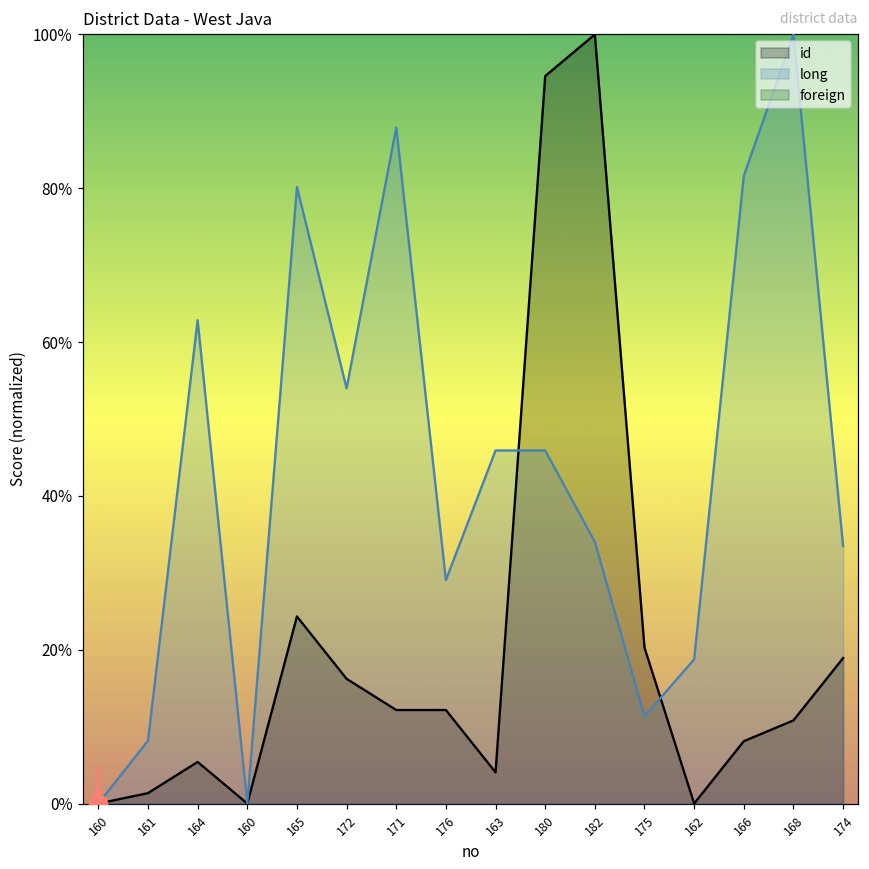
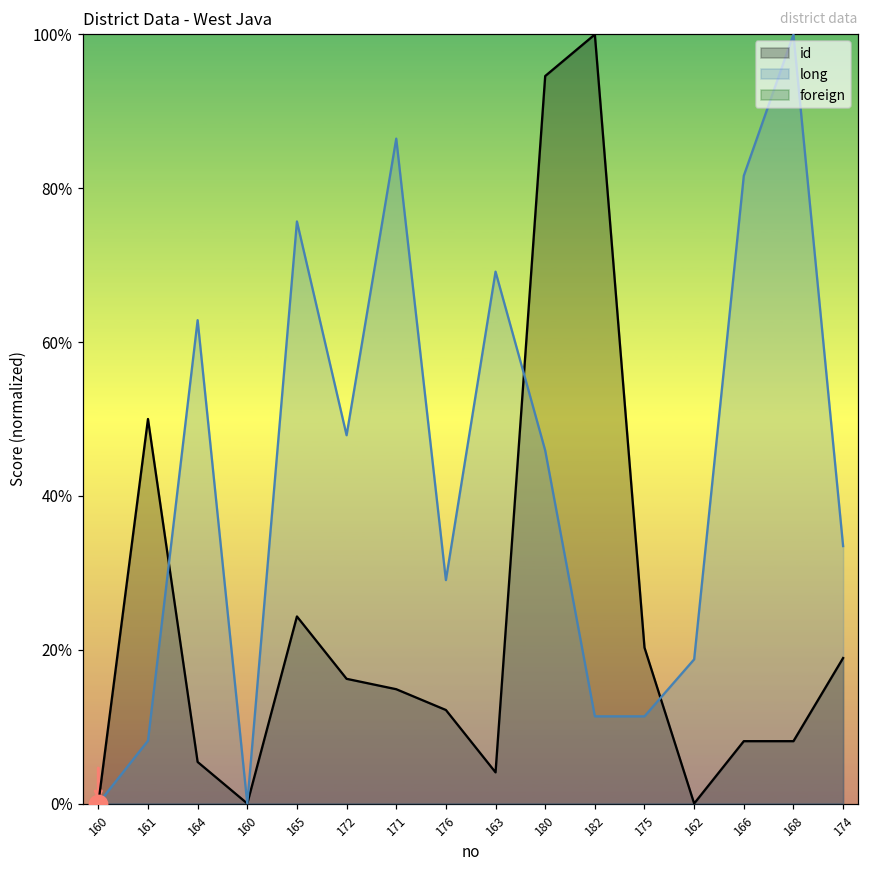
id, 161: 1% -> 50%
long, 165: 80% -> 76%
long, 172: 54% -> 48%
id, 171: 12% -> 15%
long, 171: 88% -> 86%
long, 163: 46% -> 69%
long, 182: 34% -> 11%
id, 168: 11% -> 8%
